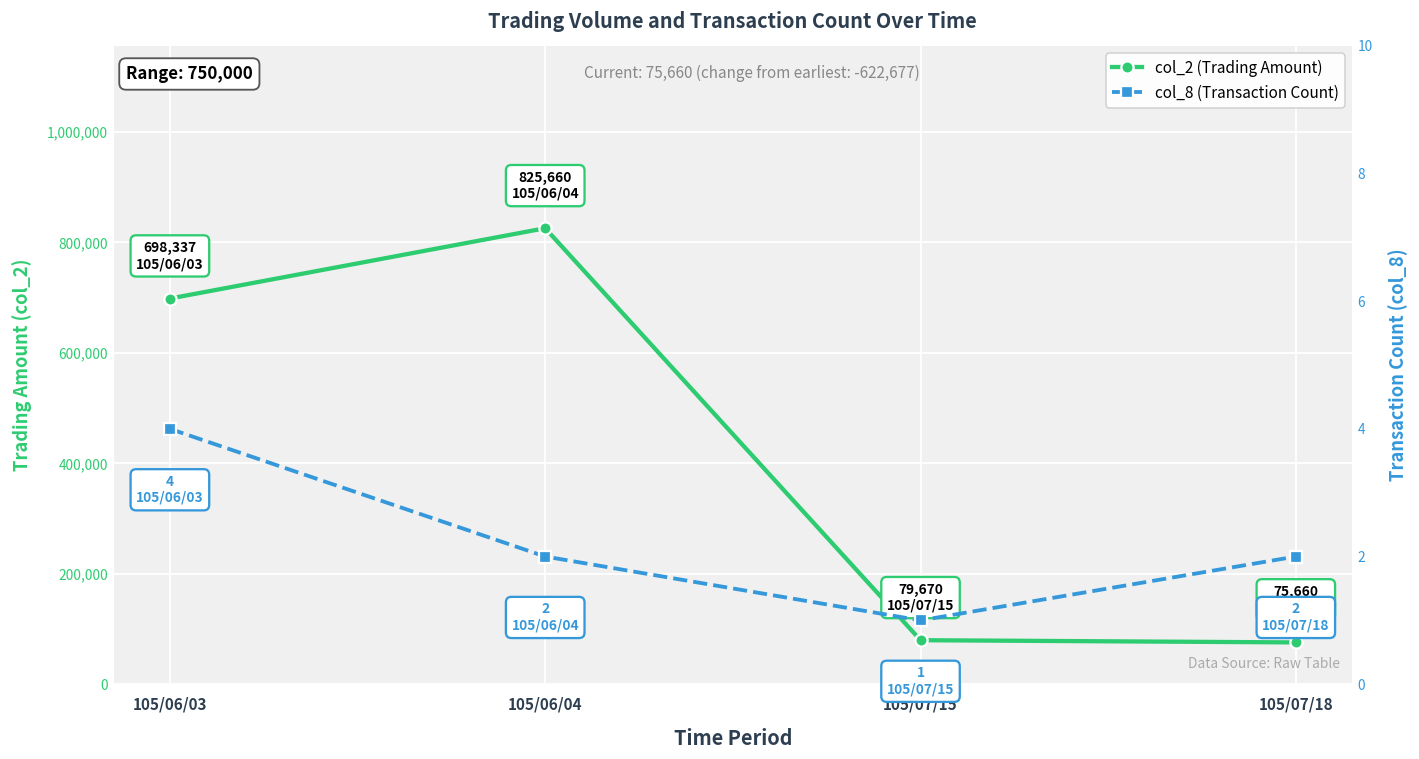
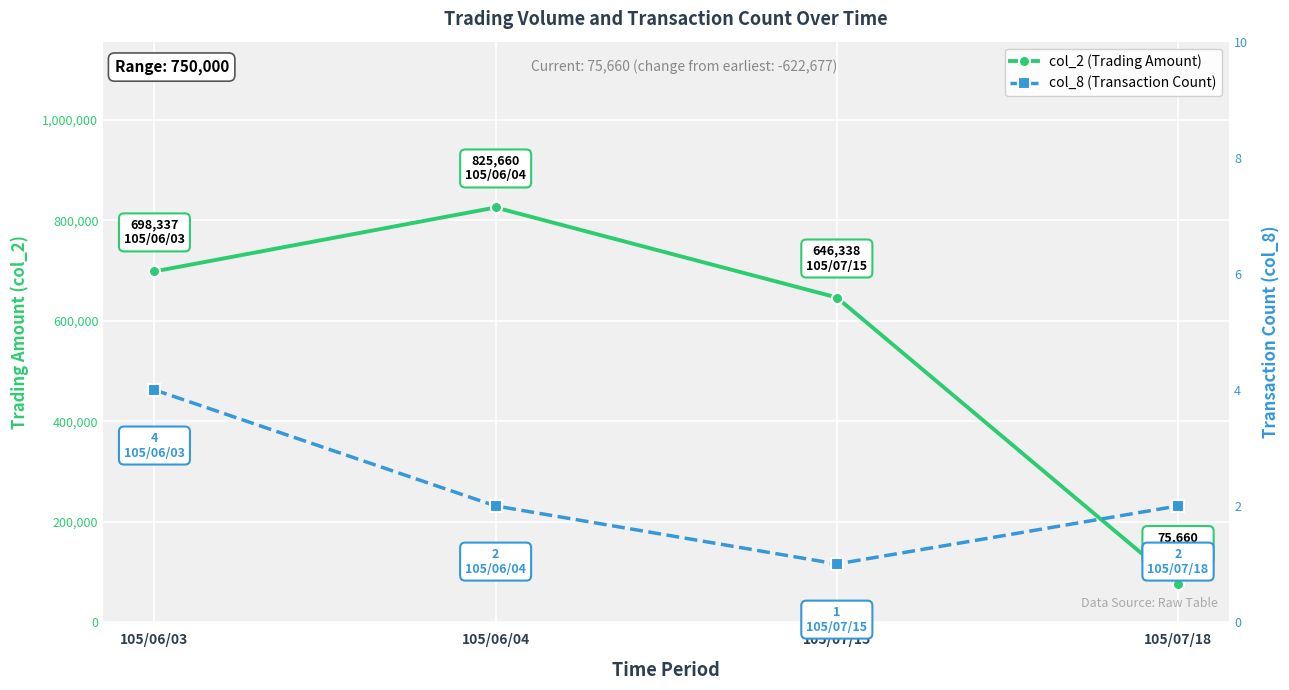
col_2 (Trading Amount), 105/07/15: 79,670 -> 646,338
